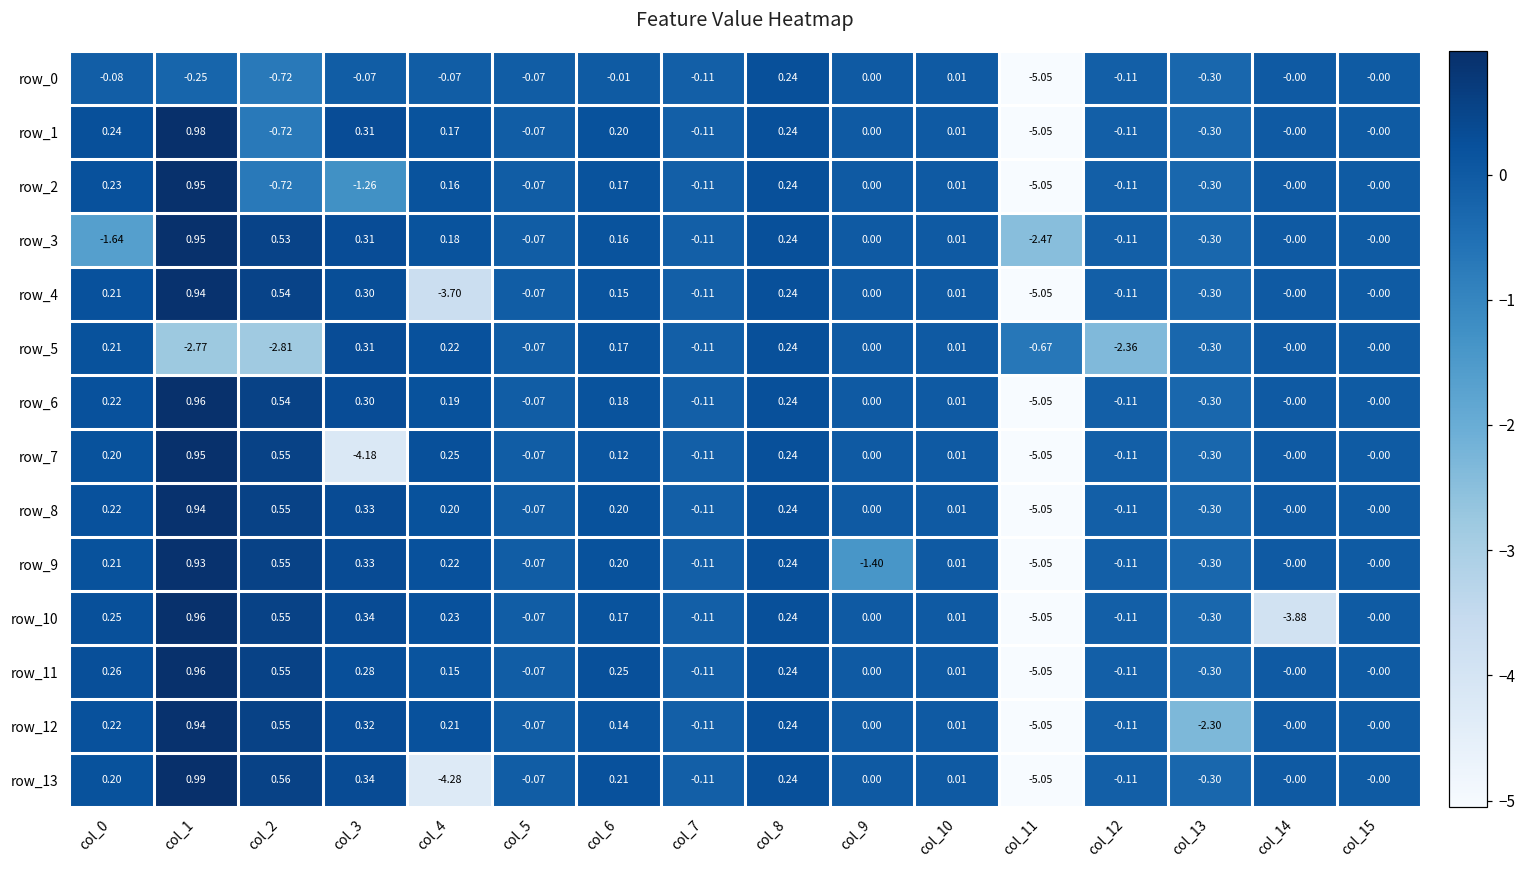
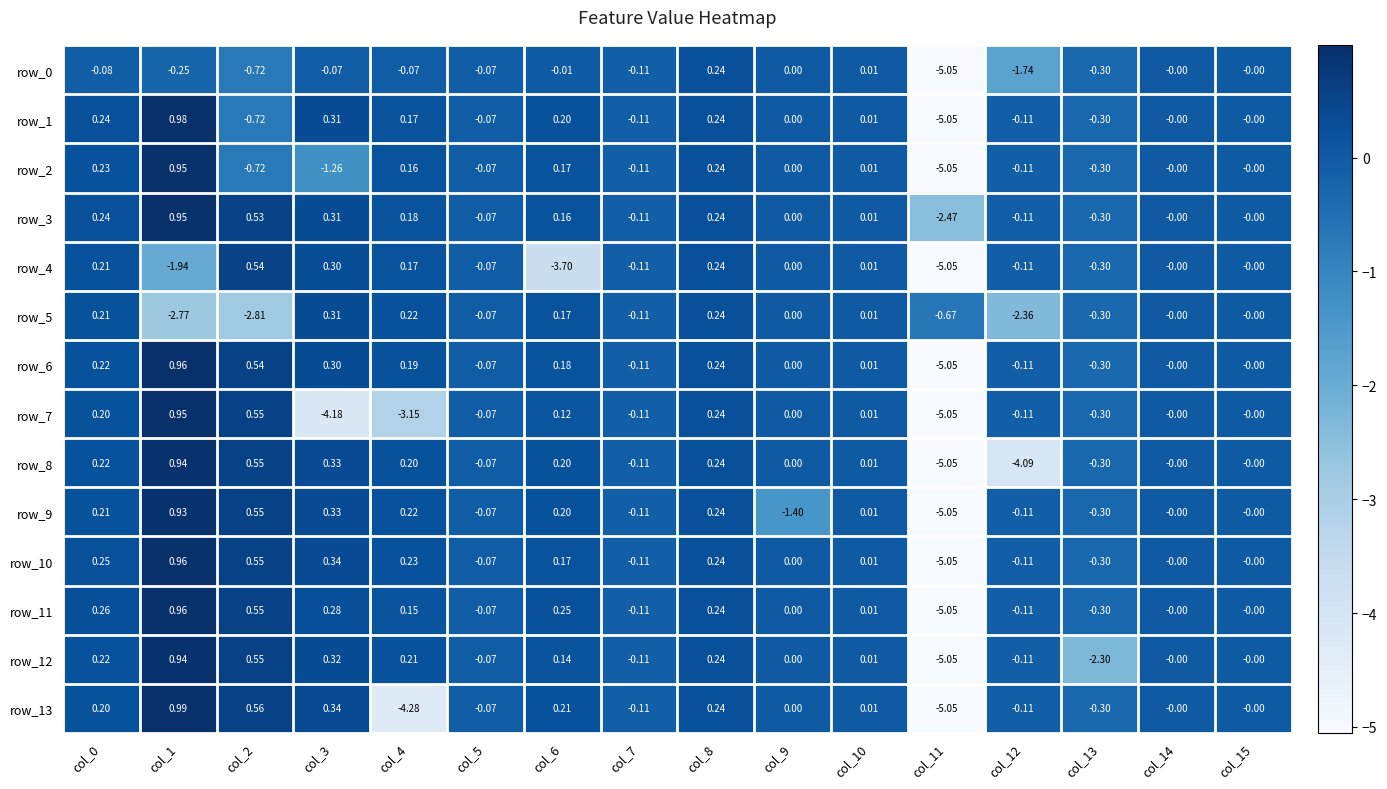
row_0, col_12: -0.11 -> -1.74
row_3, col_0: -1.64 -> 0.24
row_4, col_1: 0.94 -> -1.94
row_4, col_4: -3.70 -> 0.17
row_4, col_6: 0.15 -> -3.70
row_7, col_4: 0.25 -> -3.15
row_8, col_12: -0.11 -> -4.09
row_10, col_14: -3.88 -> -0.00
